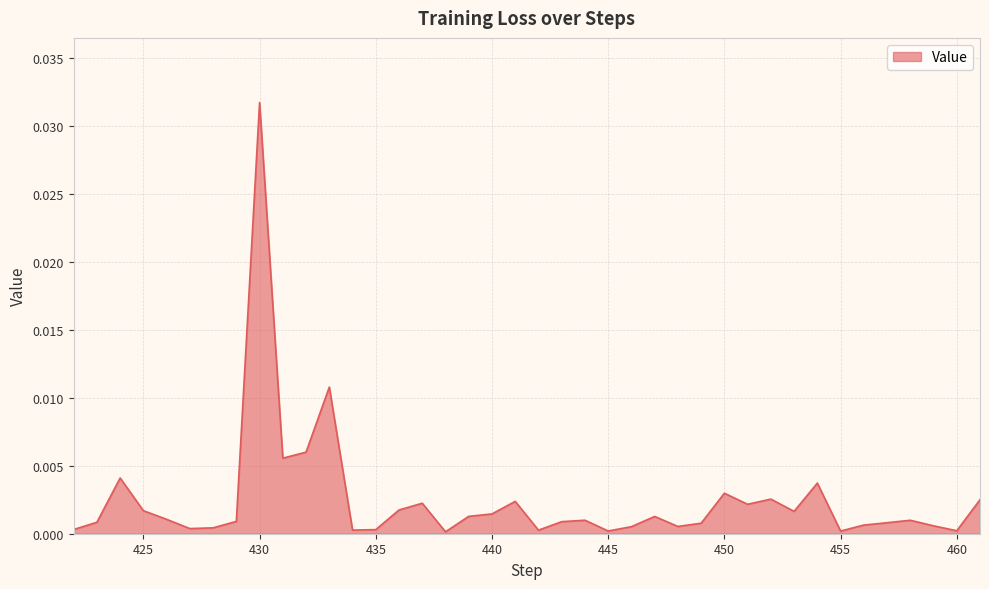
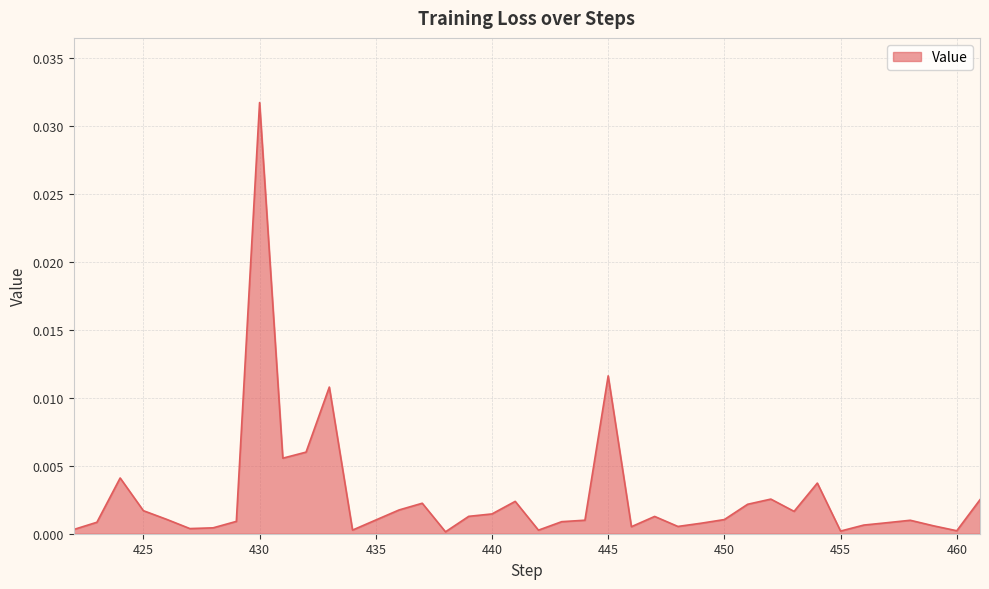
435: 0.0003 -> 0.0010
445: 0.0002 -> 0.0116
450: 0.0030 -> 0.0010
